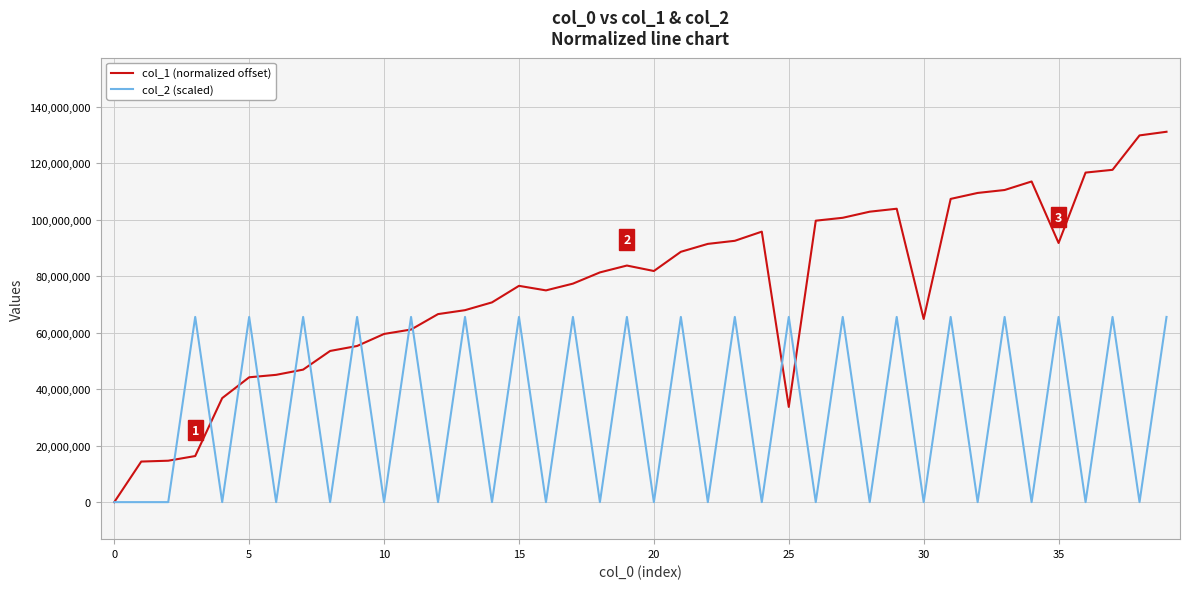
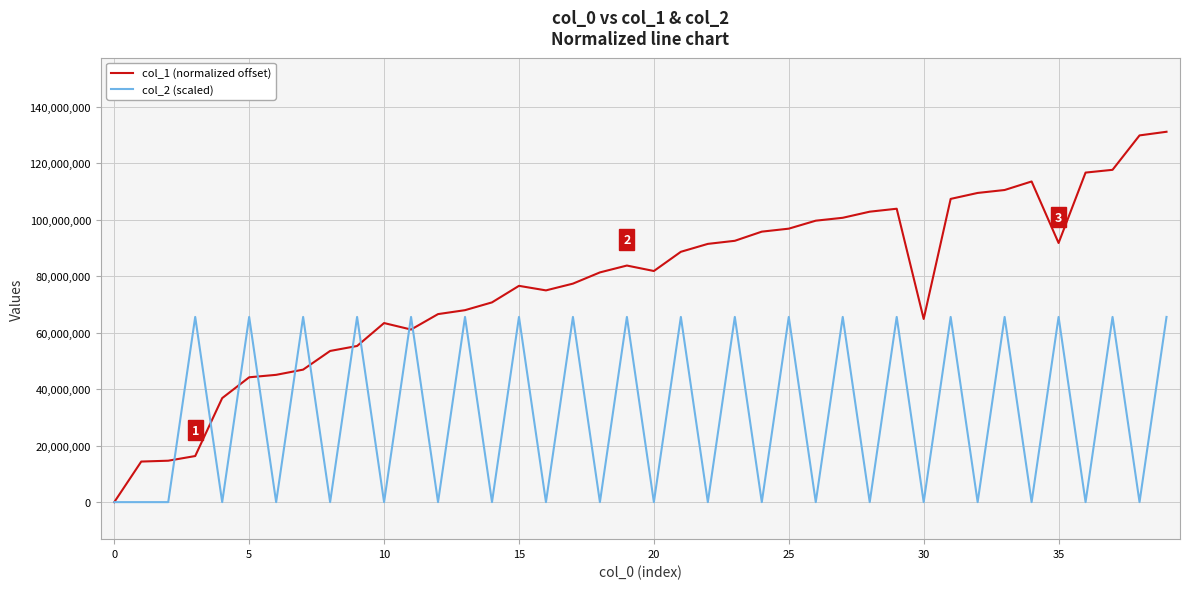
col_1 (normalized offset), 10: 60,000,000 -> 63,000,000
col_1 (normalized offset), 25: 34,000,000 -> 97,000,000
